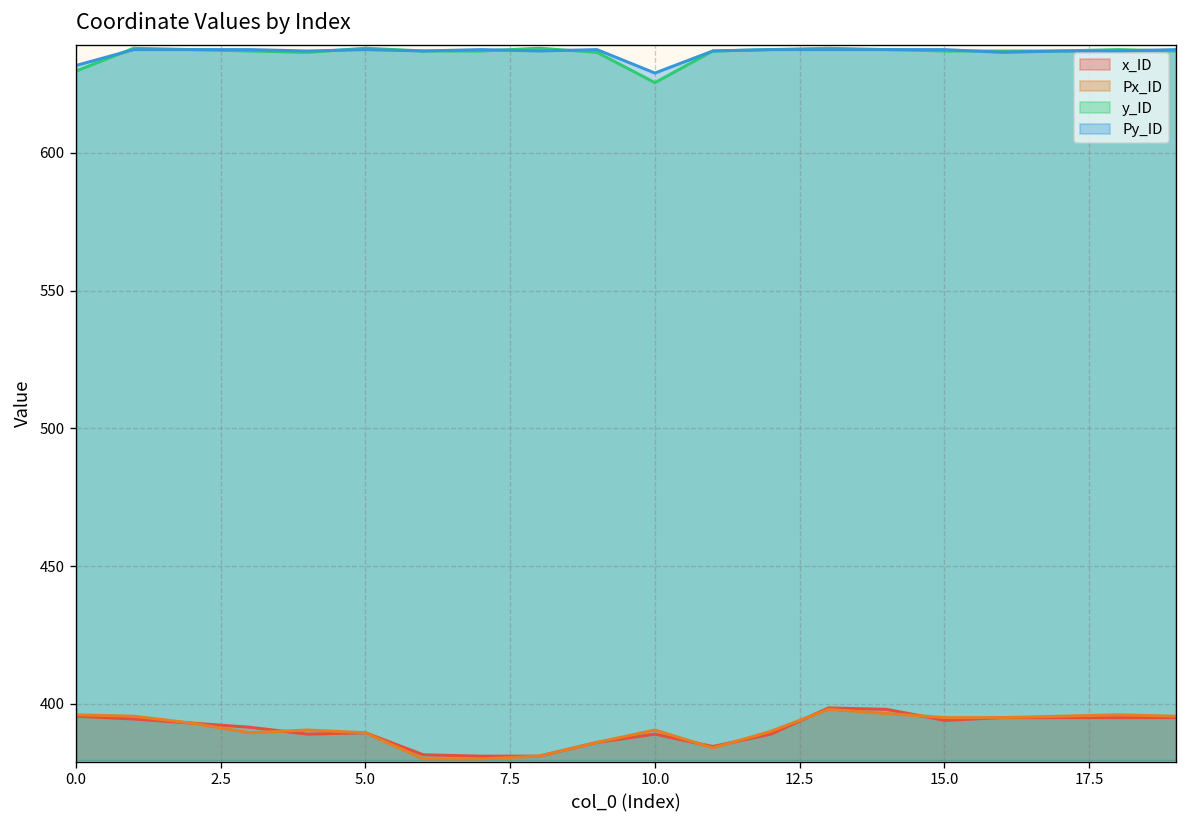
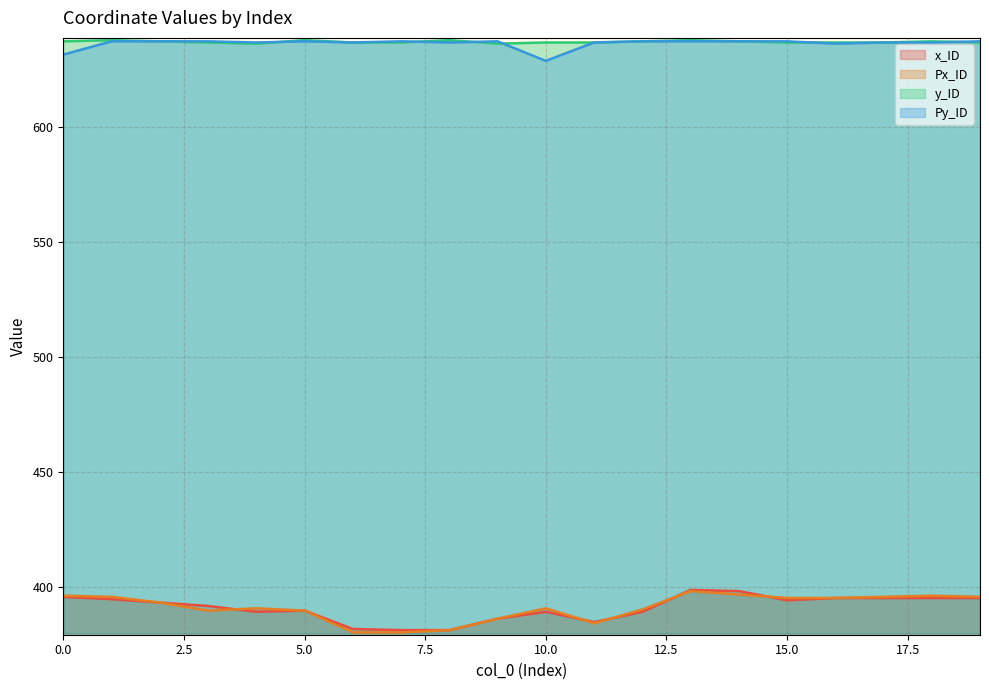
y_ID, 0.0: 630 -> 638
y_ID, 10.0: 626 -> 637
